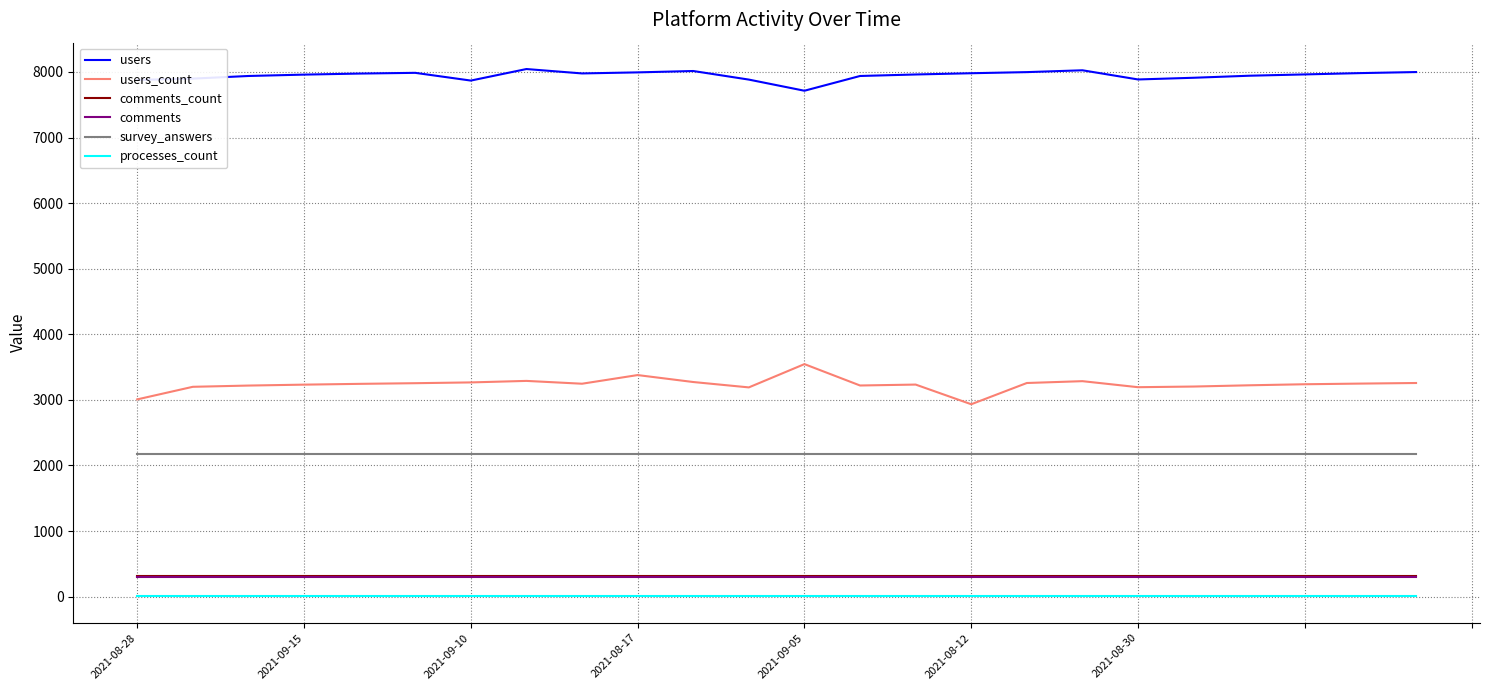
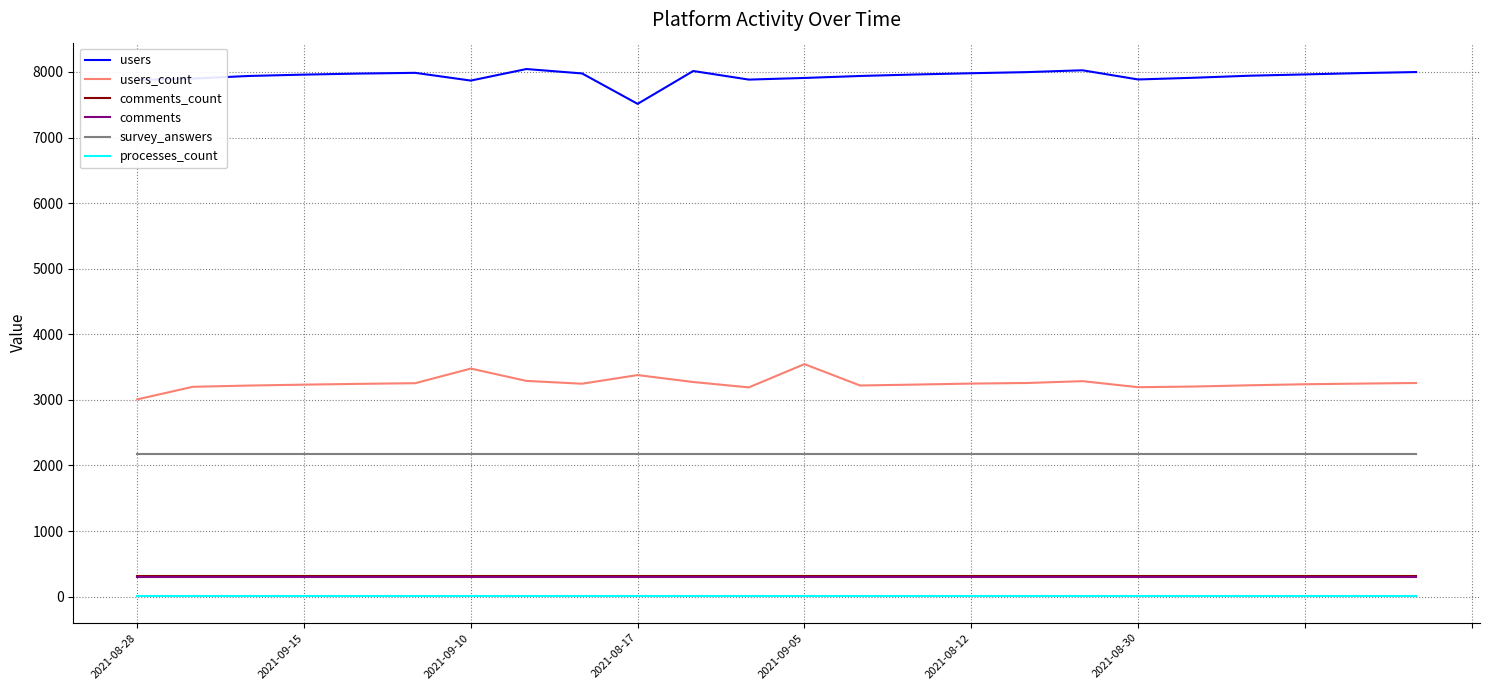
users_count, 2021-09-10: 3300 -> 3500
users, 2021-08-17: 8000 -> 7500
users, 2021-09-05: 7700 -> 7900
users_count, 2021-08-12: 2900 -> 3200
